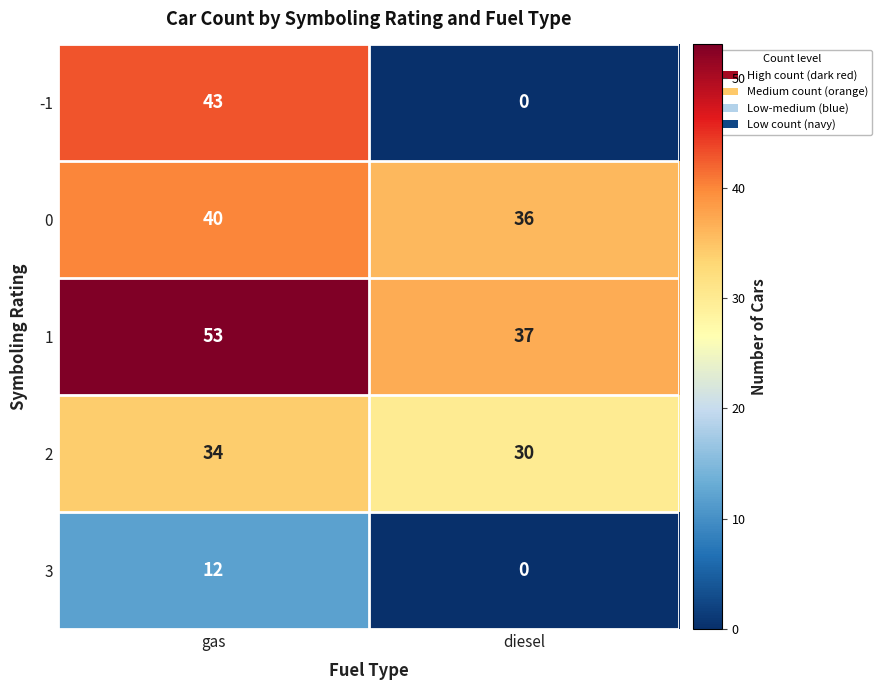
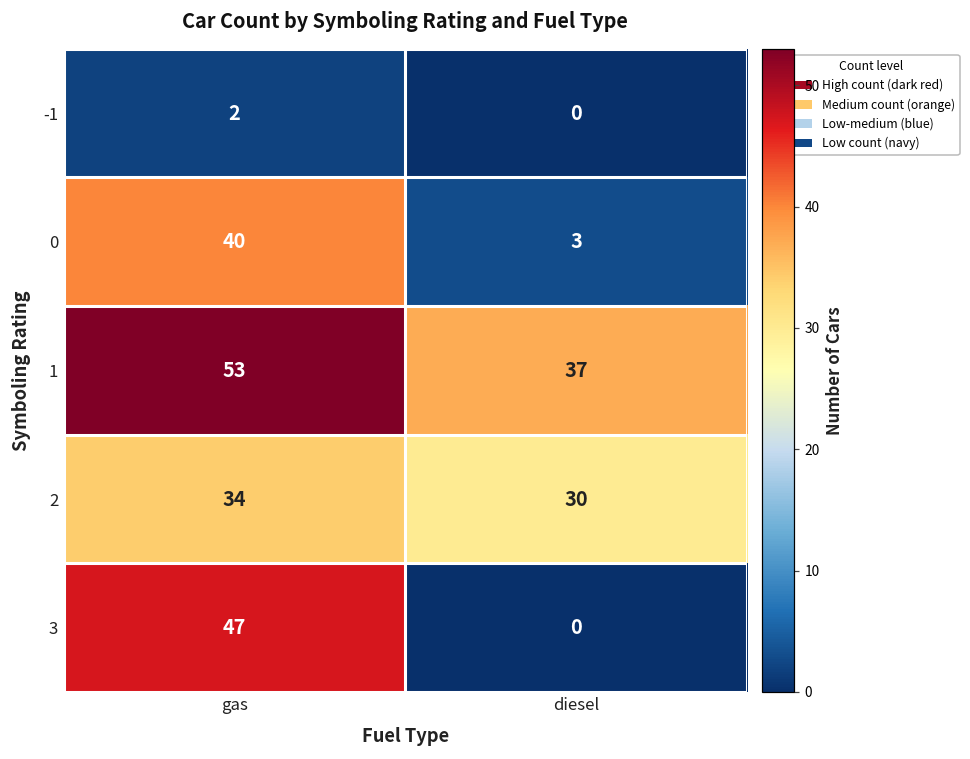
-1, gas: 43 -> 2
0, diesel: 36 -> 3
3, gas: 12 -> 47
